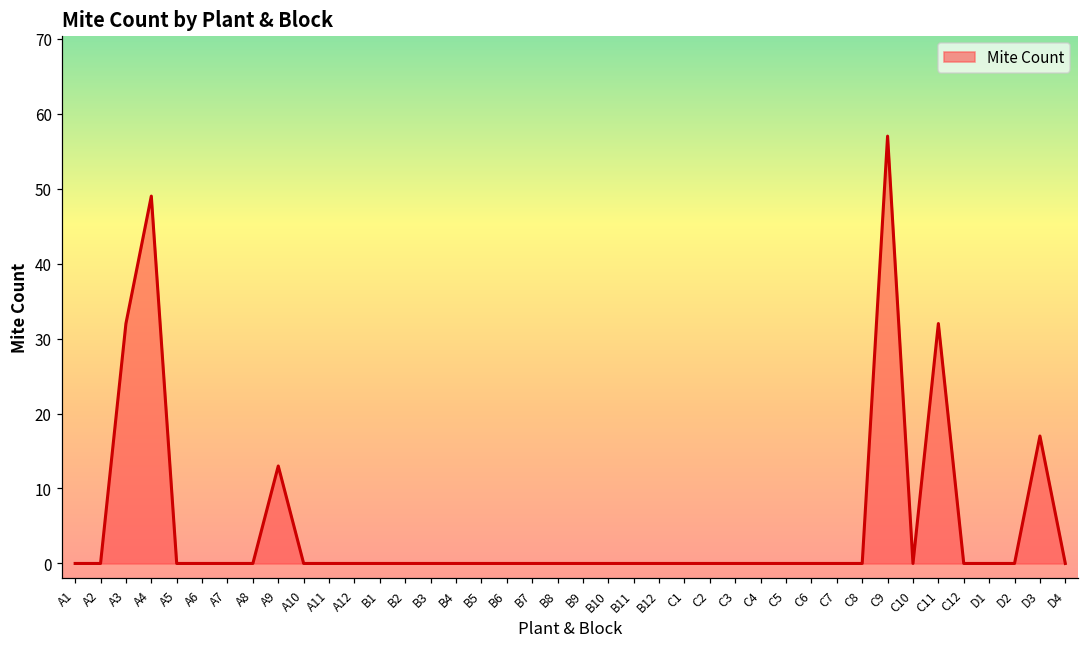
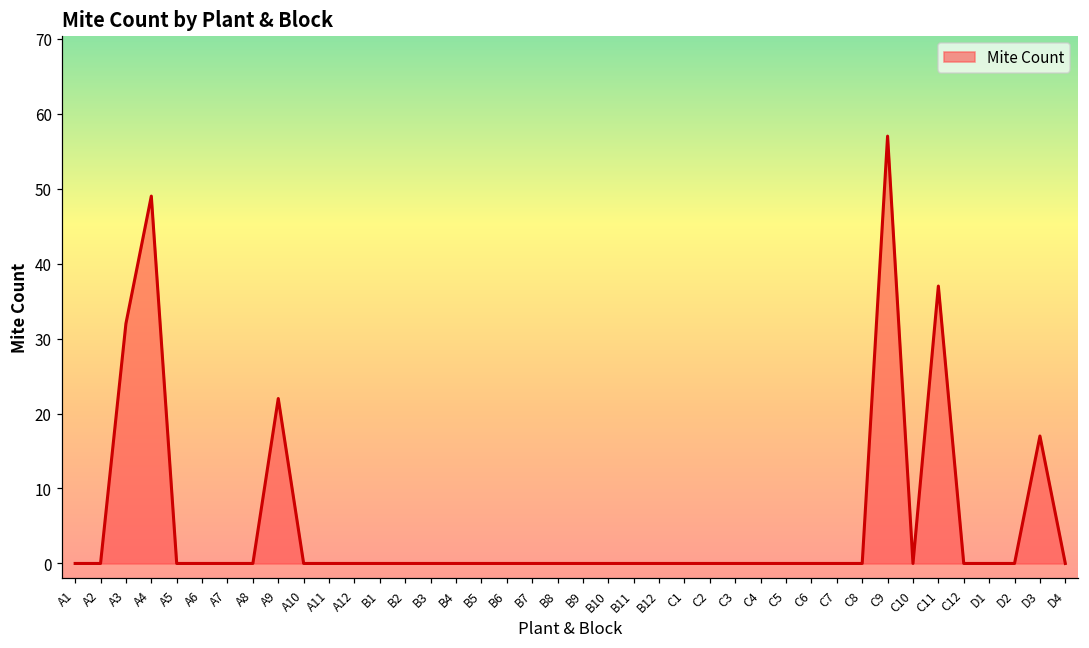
A9: 13 -> 22
C11: 32 -> 37
